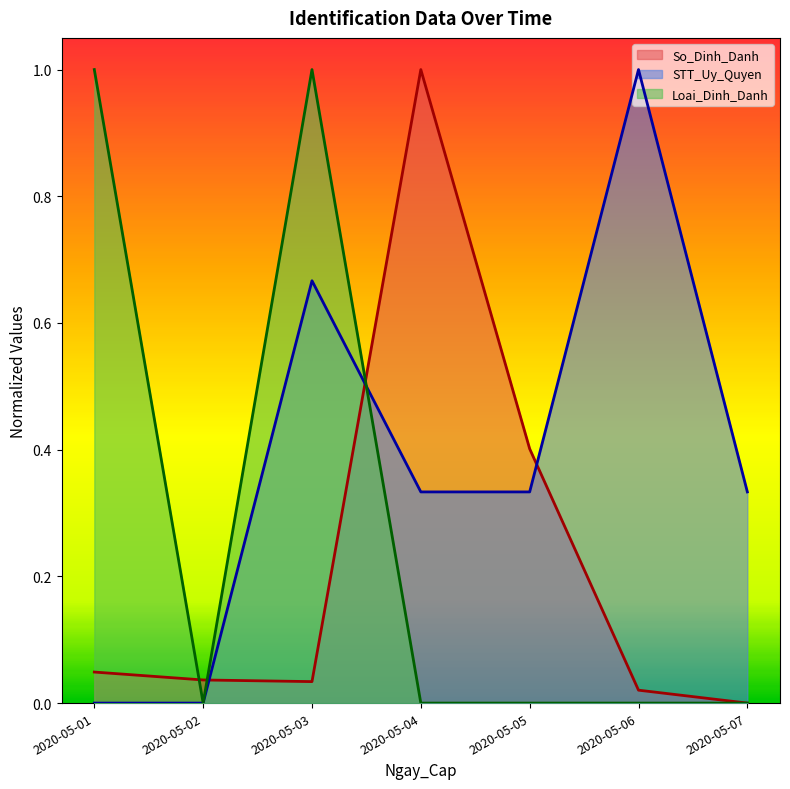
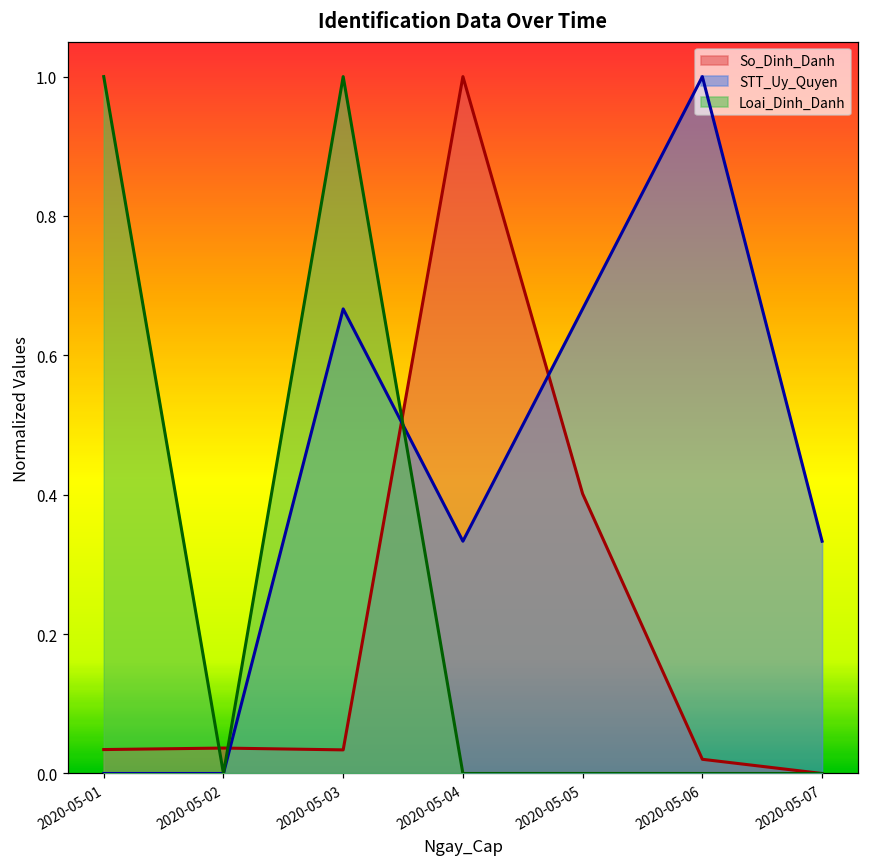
So_Dinh_Danh, 2020-05-01: 0.05 -> 0.03
STT_Uy_Quyen, 2020-05-05: 0.33 -> 0.67
